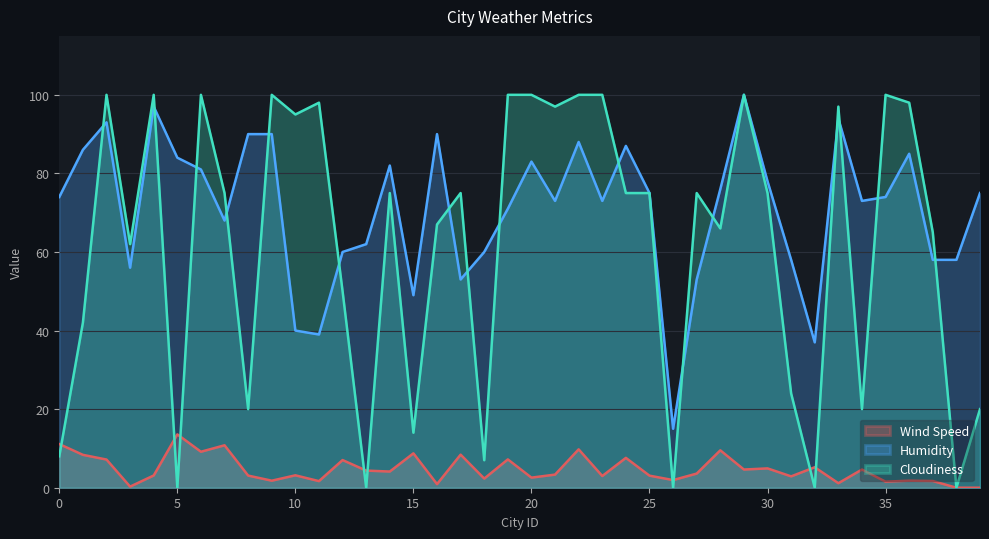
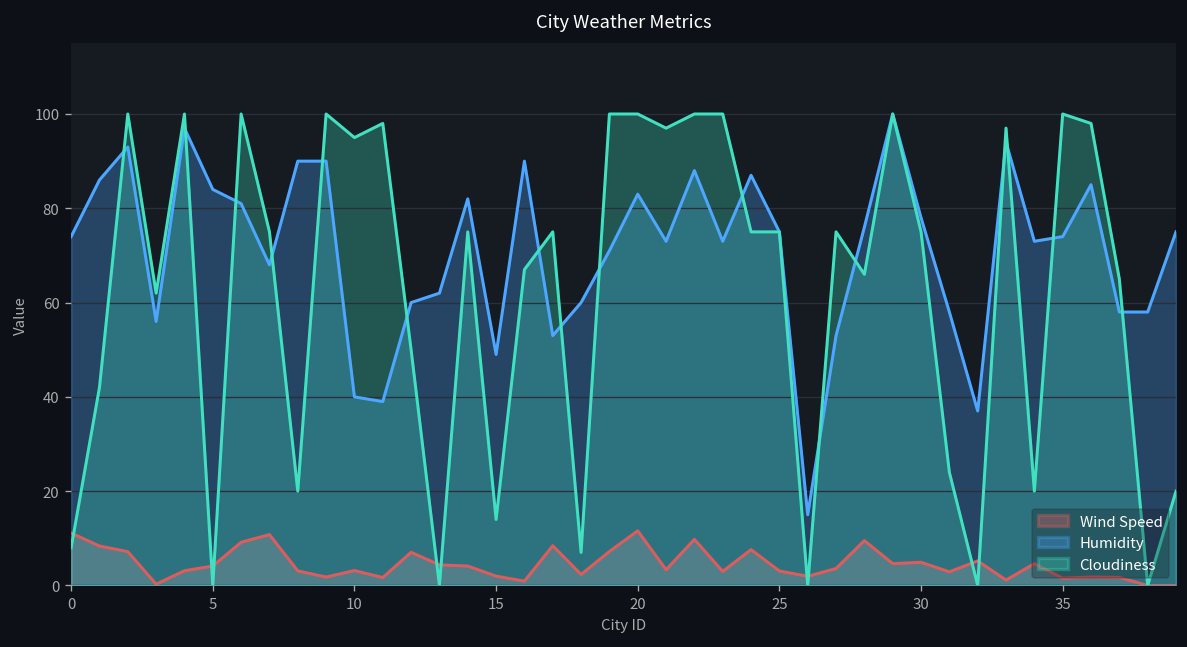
Wind Speed, 5: 14 -> 4
Wind Speed, 15: 9 -> 2
Wind Speed, 20: 3 -> 12
